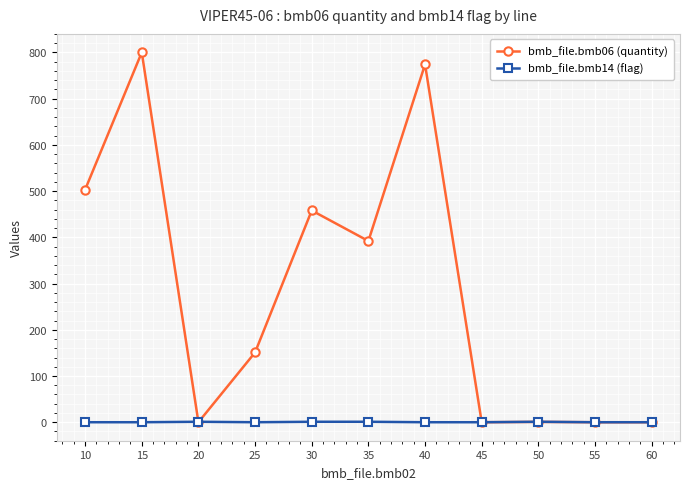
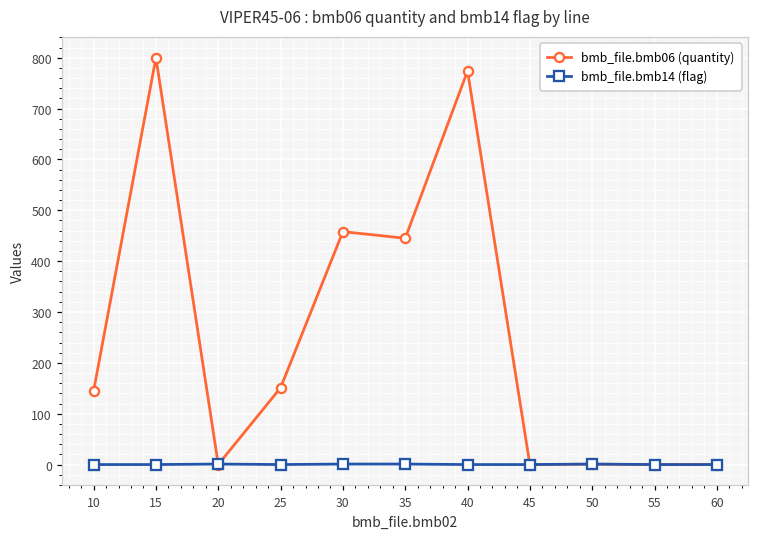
bmb_file.bmb06 (quantity), 10: 500 -> 150
bmb_file.bmb06 (quantity), 35: 390 -> 450
